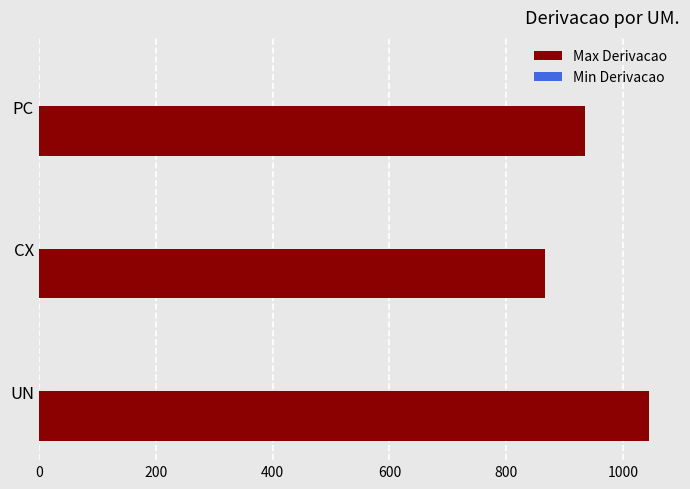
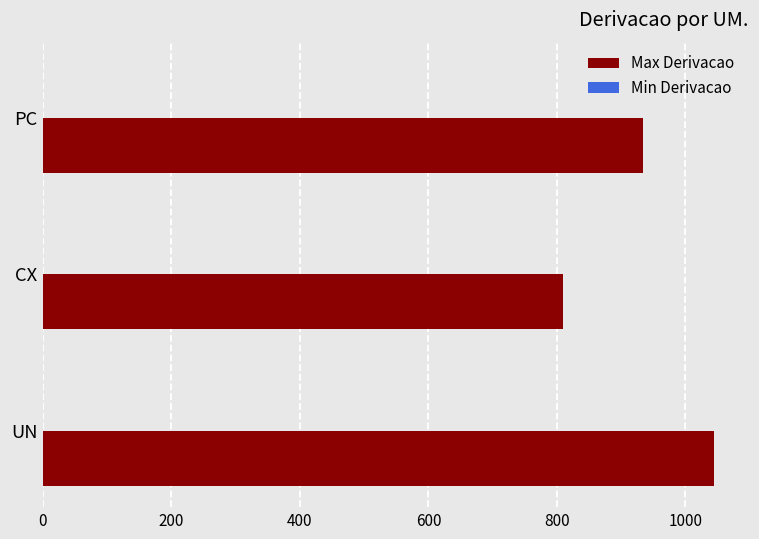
Max Derivacao, CX: 870 -> 810
